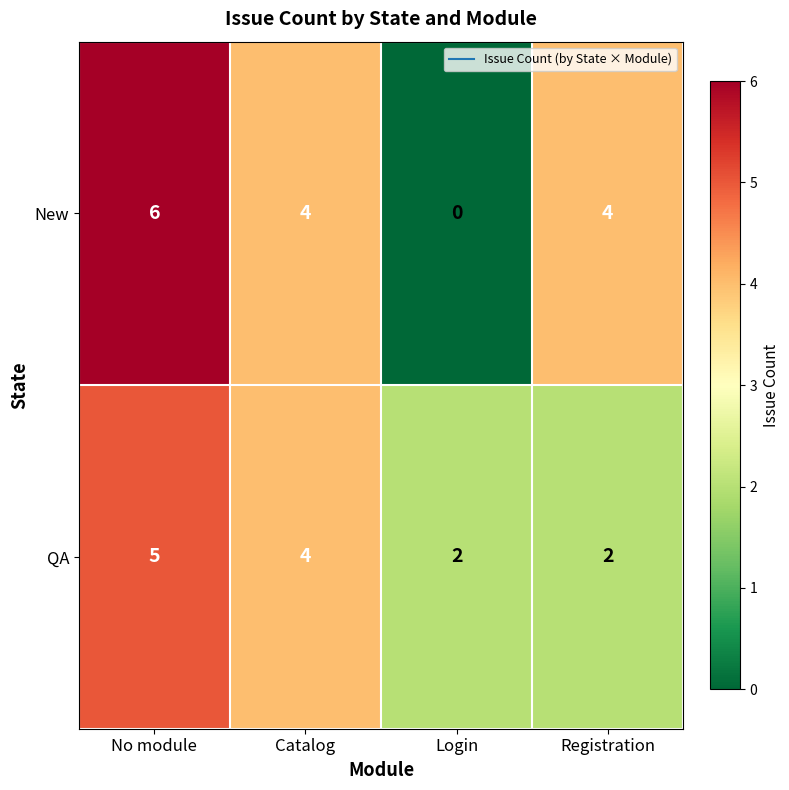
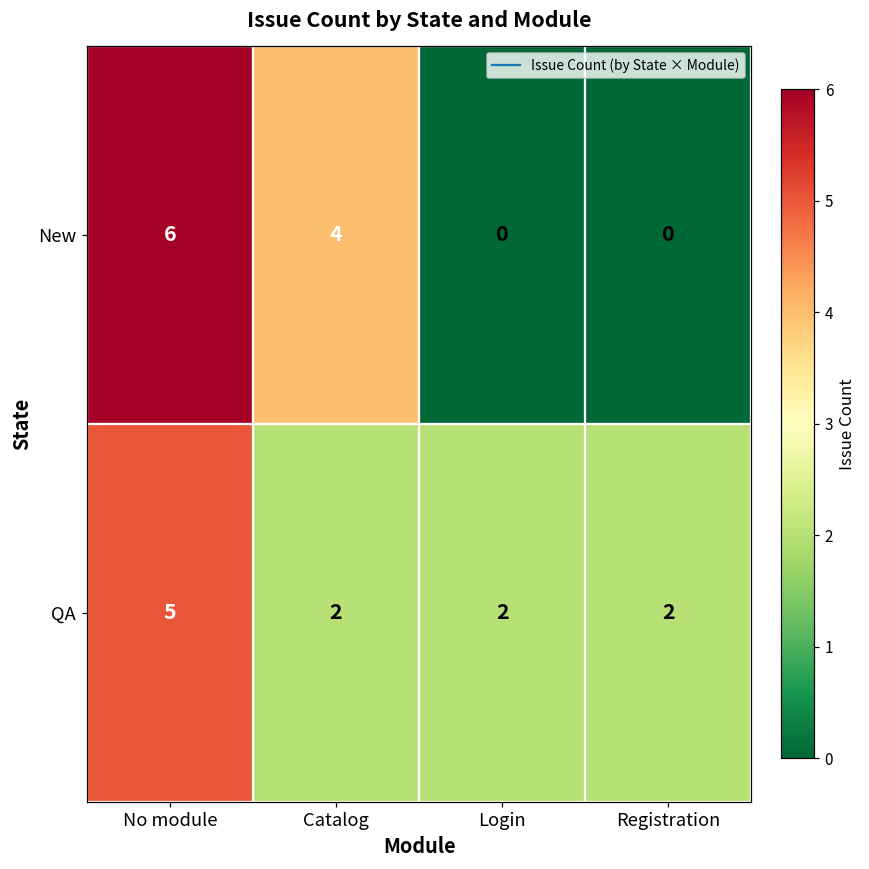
New, Registration: 4 -> 0
QA, Catalog: 4 -> 2
